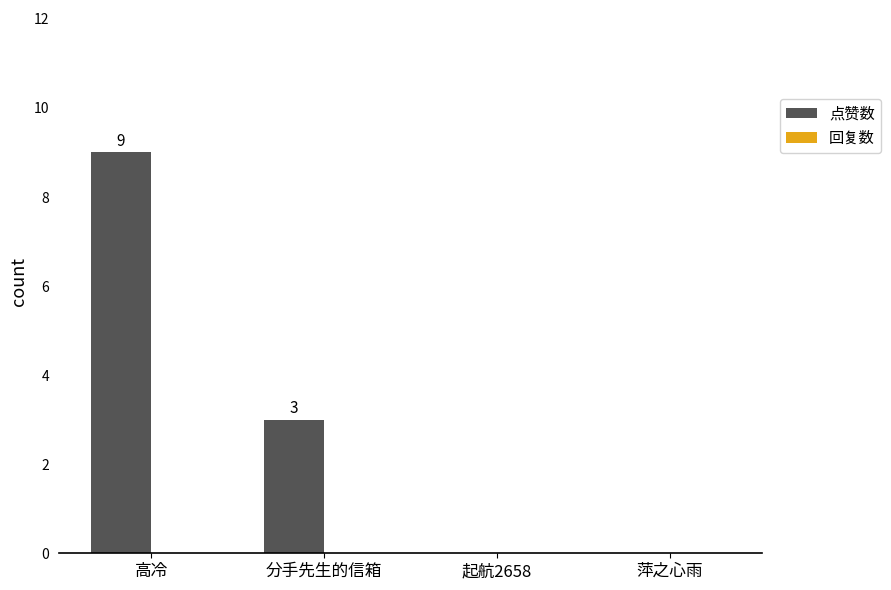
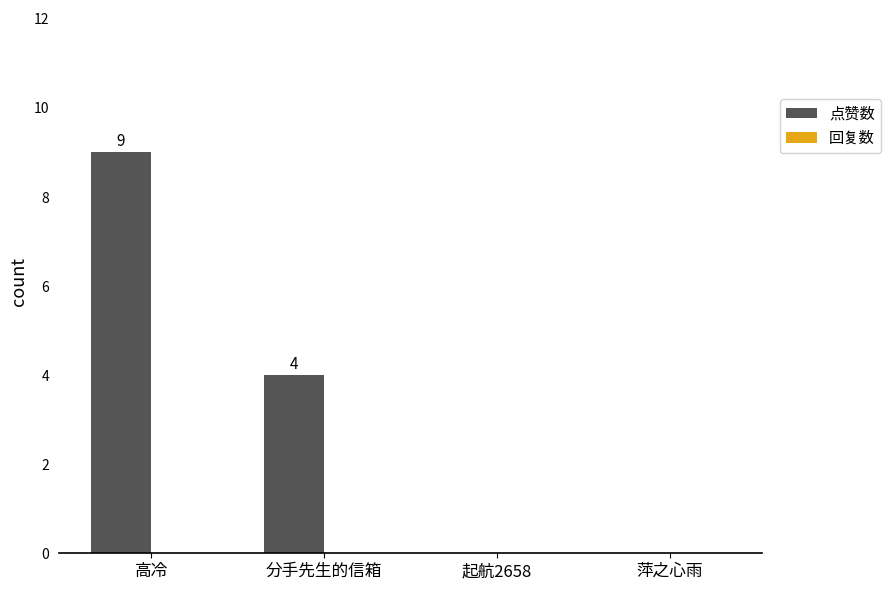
点赞数, 分手先生的信箱: 3 -> 4
